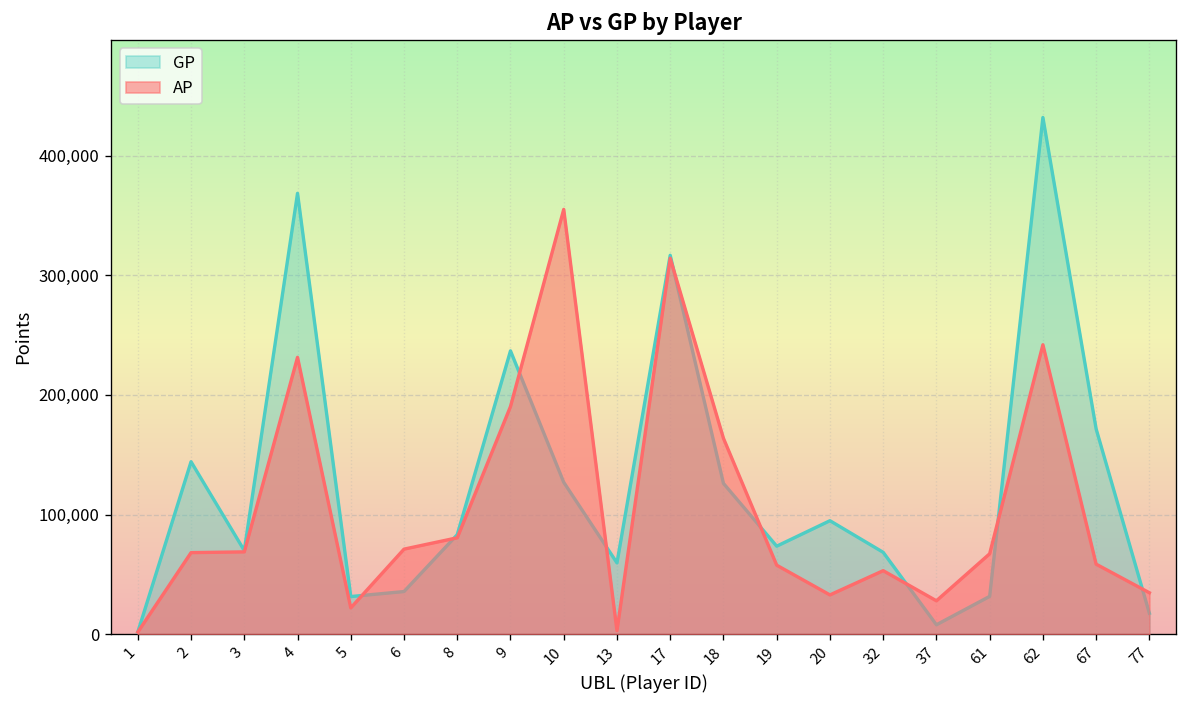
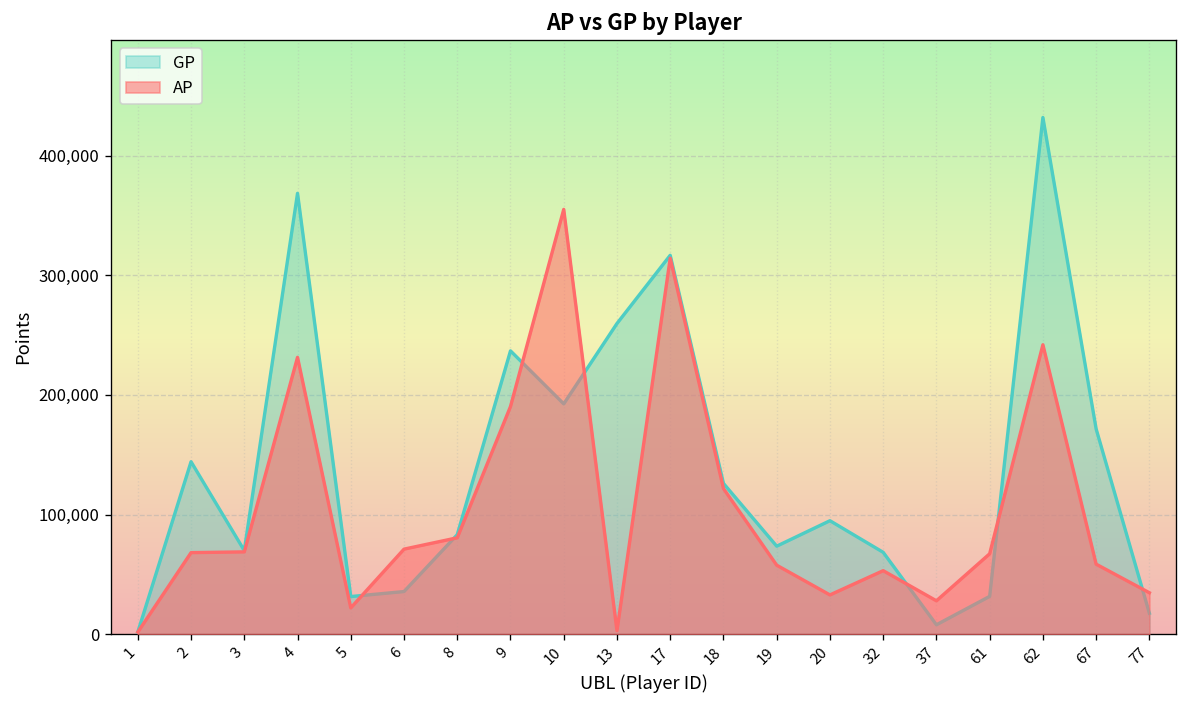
GP, 10: 130,000 -> 190,000
GP, 13: 60,000 -> 260,000
AP, 18: 160,000 -> 120,000
